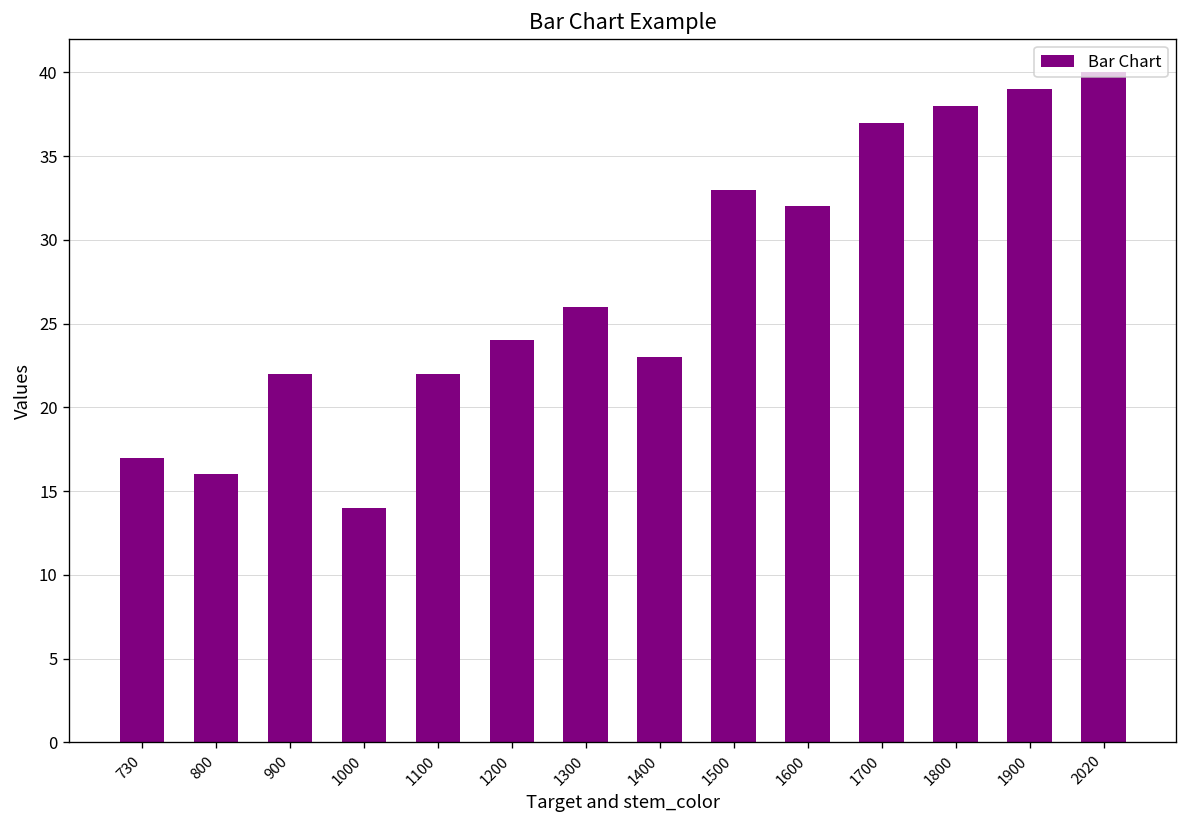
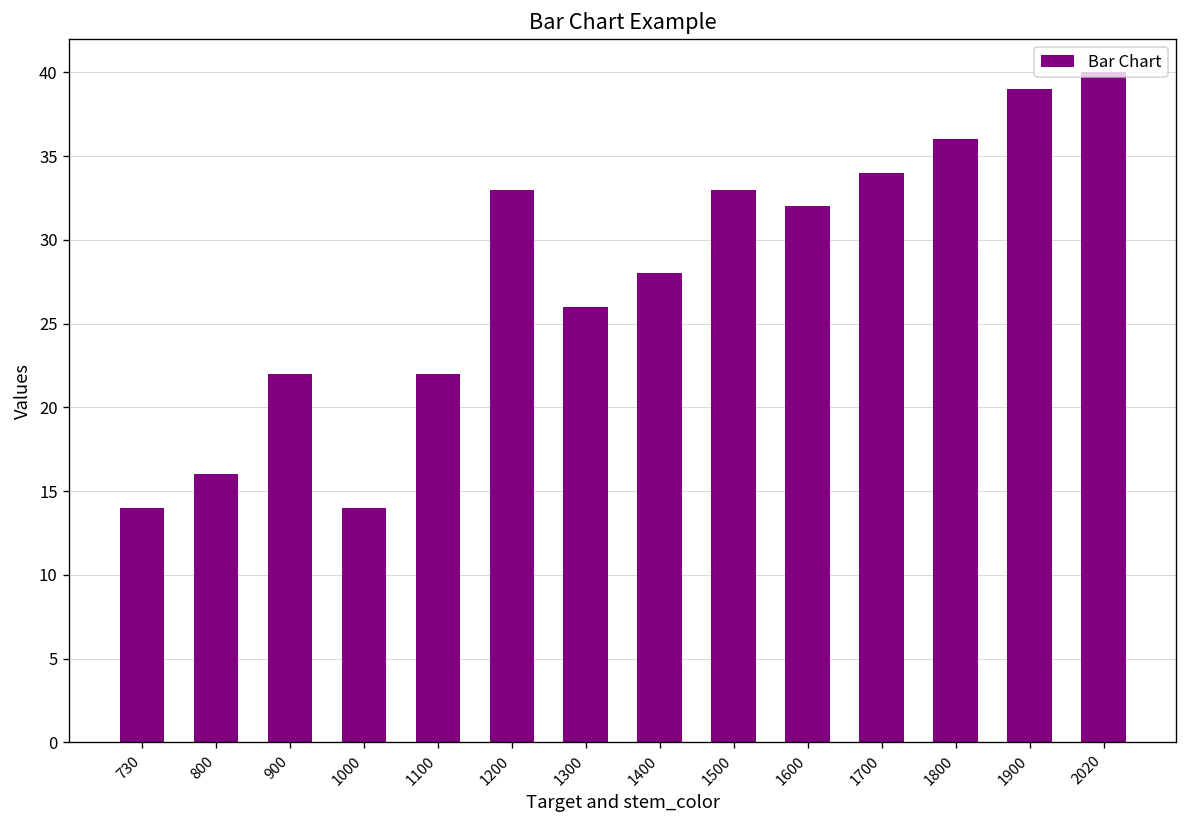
730: 17 -> 14
1200: 24 -> 33
1400: 23 -> 28
1700: 37 -> 34
1800: 38 -> 36
